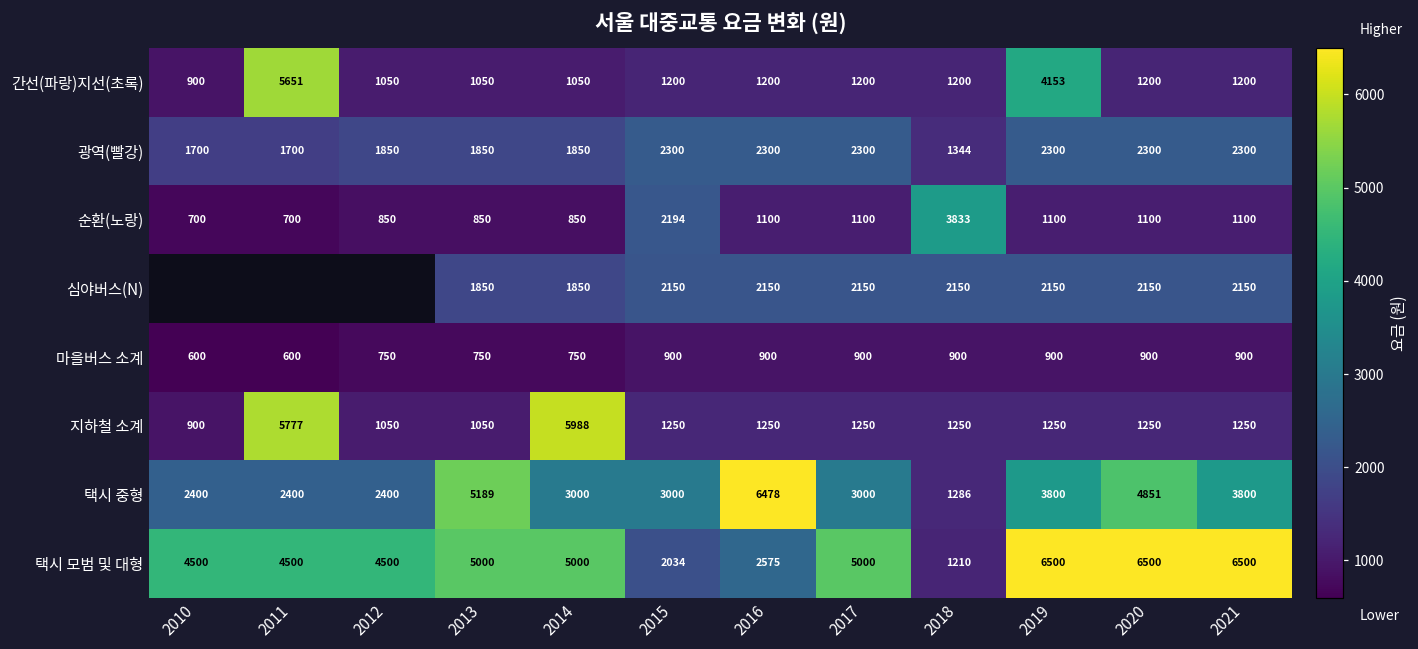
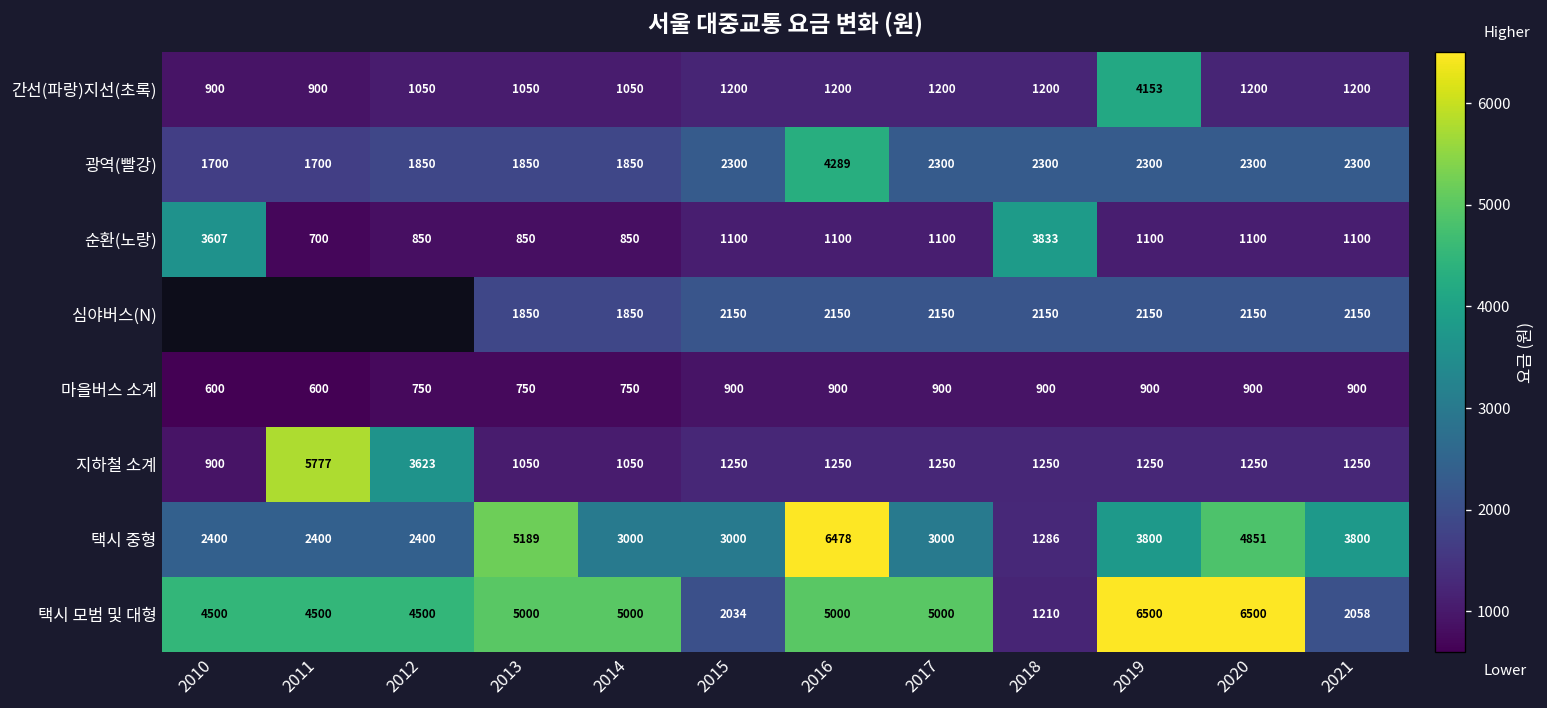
간선(파랑)지선(초록), 2011: 5651 -> 900
광역(빨강), 2016: 2300 -> 4289
광역(빨강), 2018: 1344 -> 2300
순환(노랑), 2010: 700 -> 3607
순환(노랑), 2015: 2194 -> 1100
지하철 소계, 2012: 1050 -> 3623
지하철 소계, 2014: 5988 -> 1050
택시 모범 및 대형, 2016: 2575 -> 5000
택시 모범 및 대형, 2021: 6500 -> 2058
